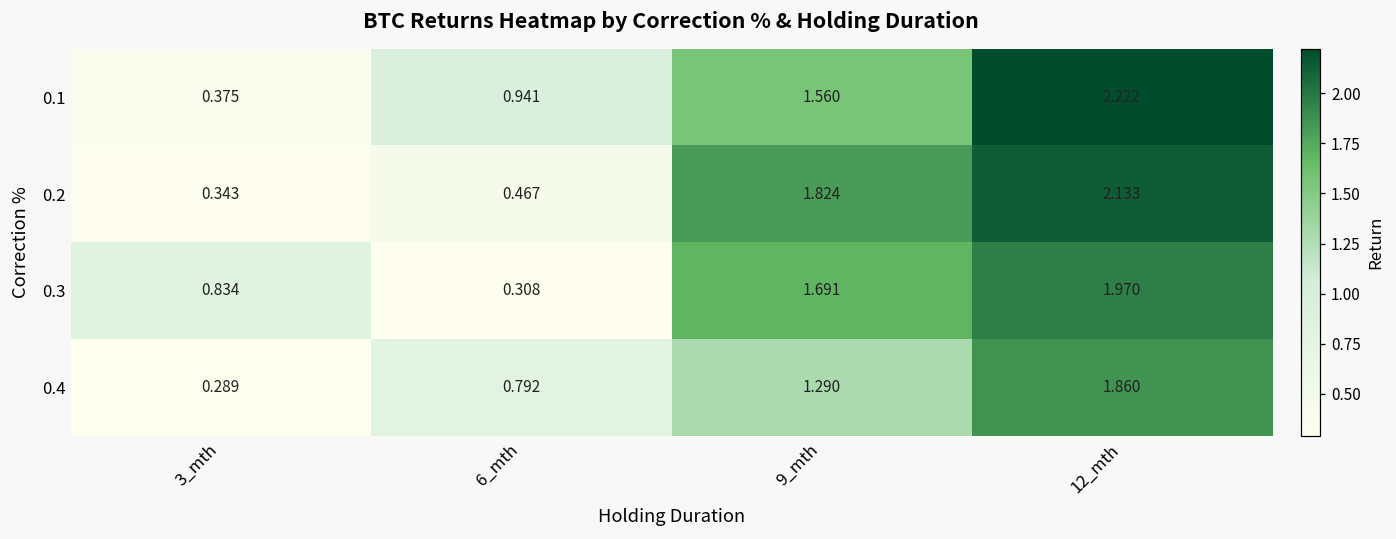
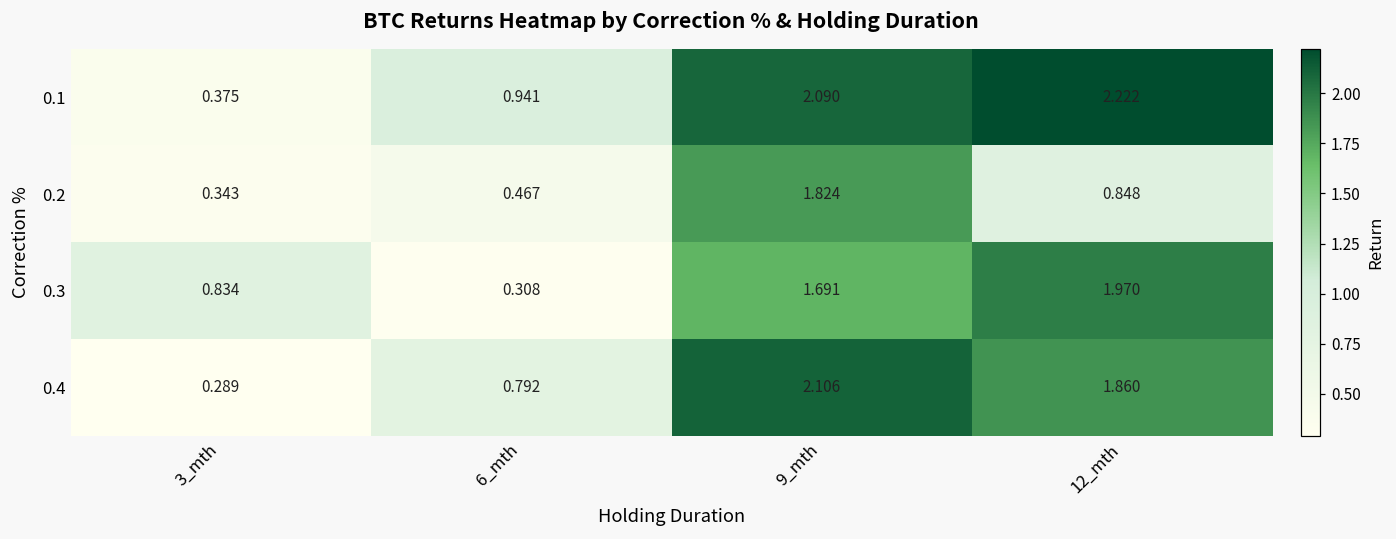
0.1, 9_mth: 1.560 -> 2.090
0.2, 12_mth: 2.133 -> 0.848
0.4, 9_mth: 1.290 -> 2.106
